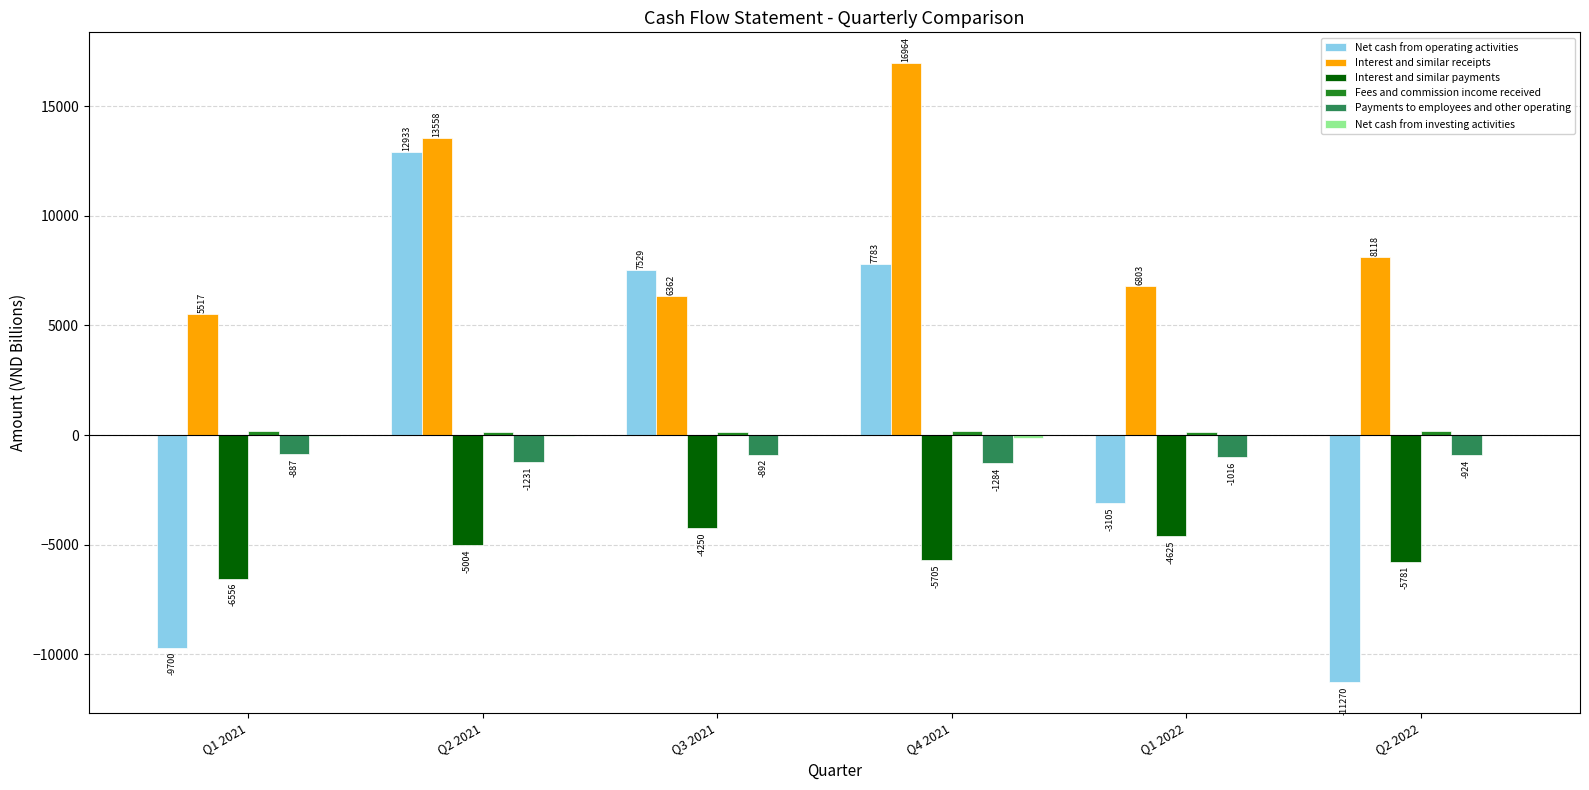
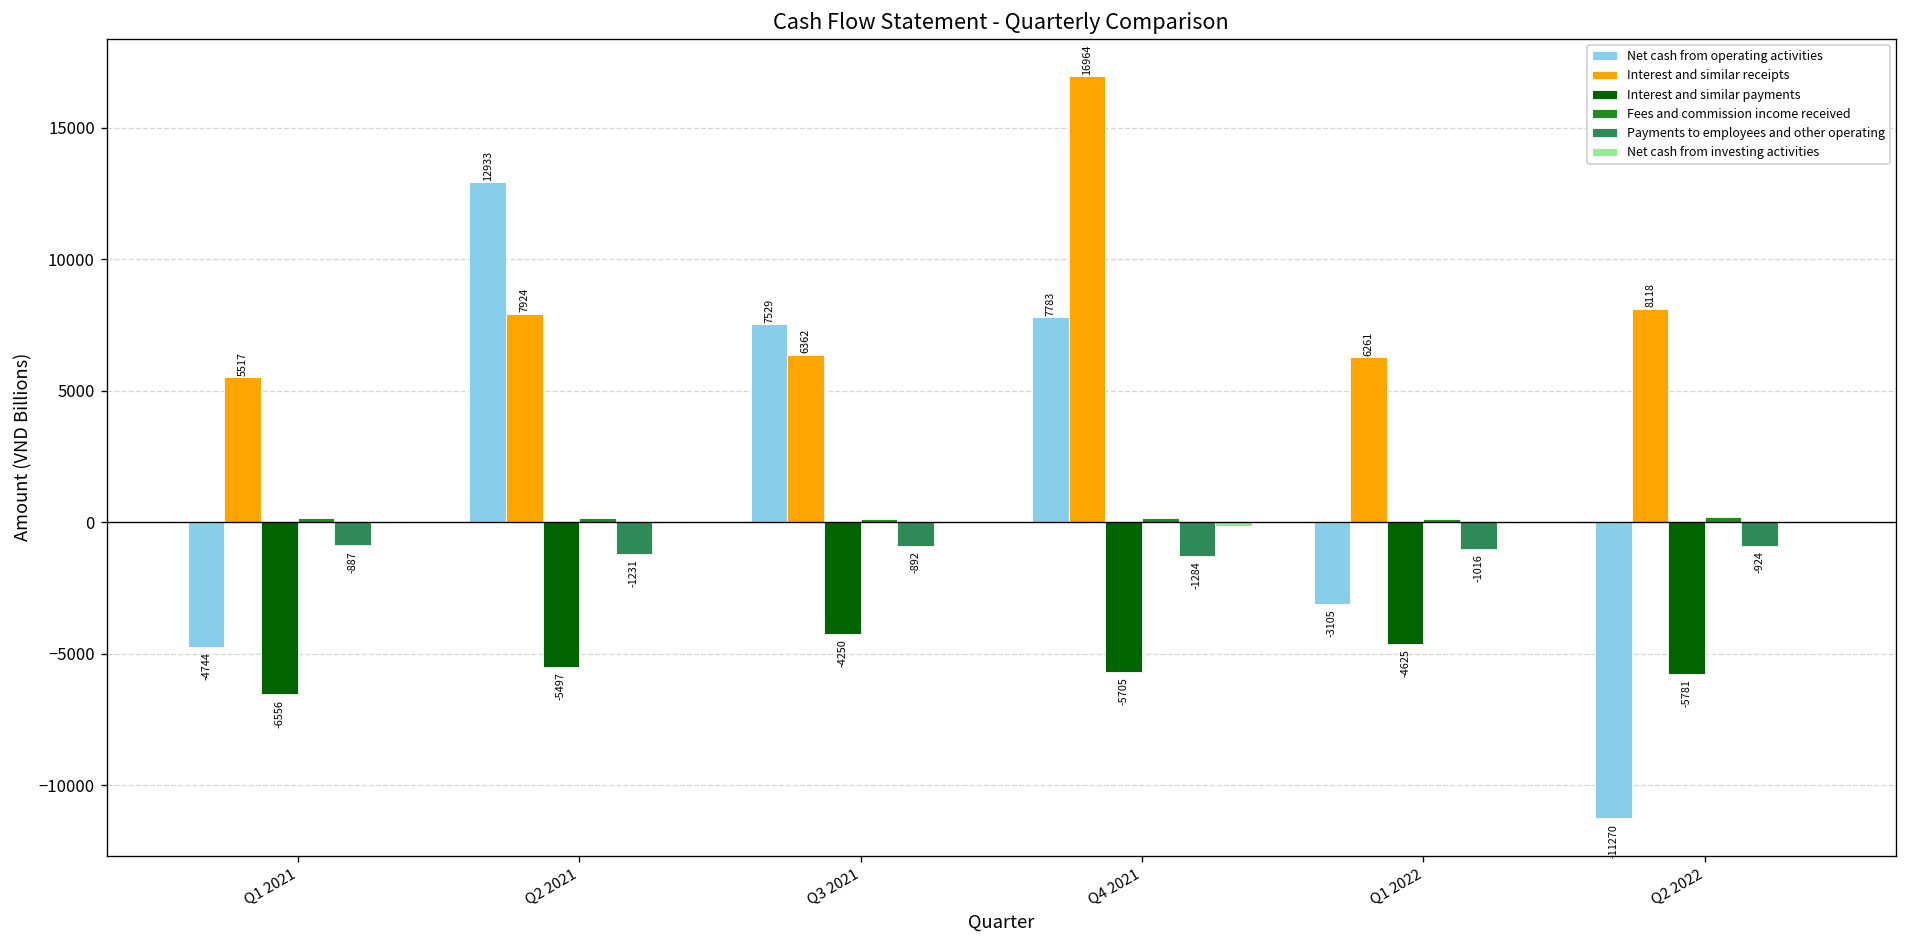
Net cash from operating activities, Q1 2021: -9700 -> -4744
Interest and similar receipts, Q2 2021: 13558 -> 7924
Interest and similar payments, Q2 2021: -5004 -> -5497
Interest and similar receipts, Q1 2022: 6803 -> 6261
